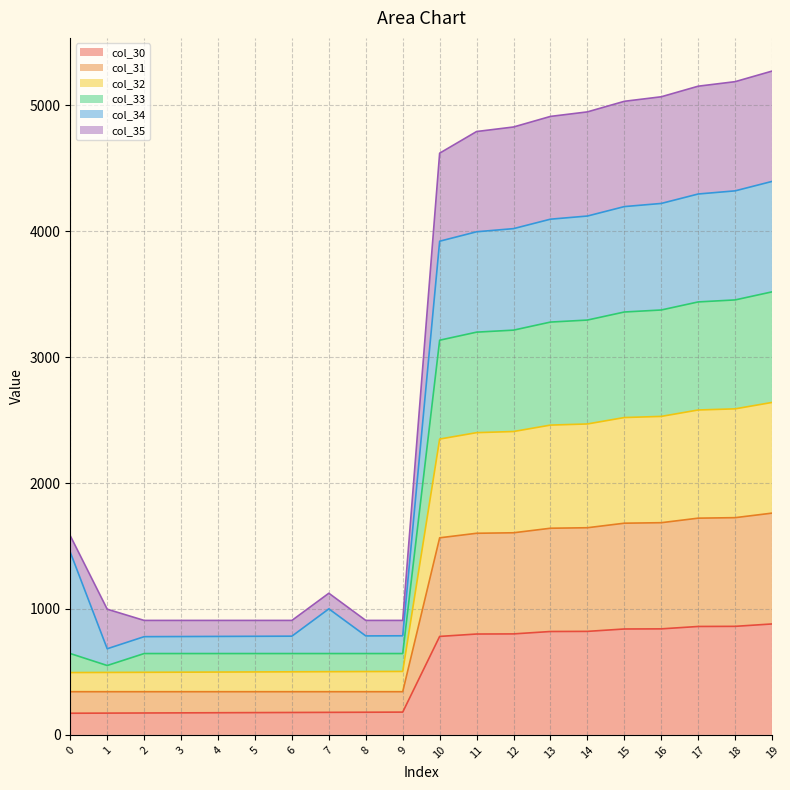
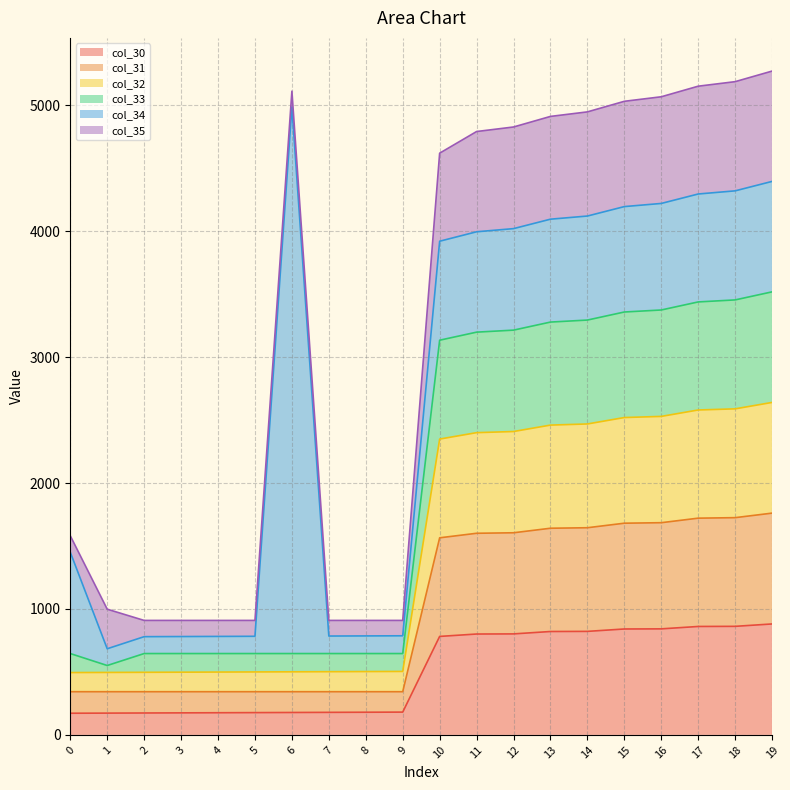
col_34, 6: 140 -> 4340
col_34, 7: 350 -> 140
